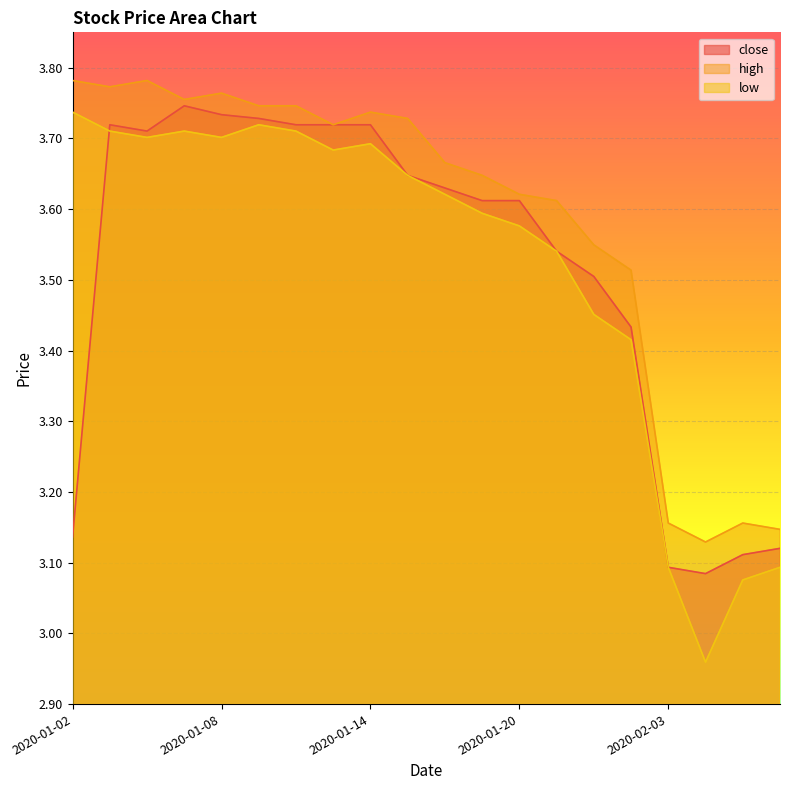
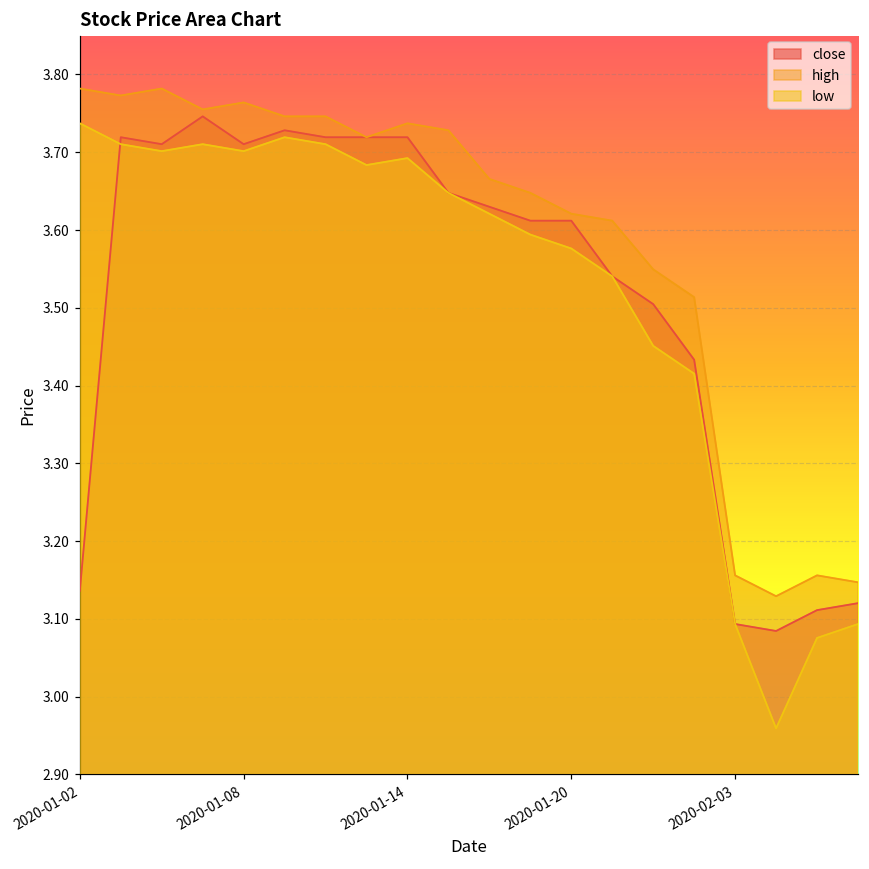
close, 2020-01-08: 3.73 -> 3.71
